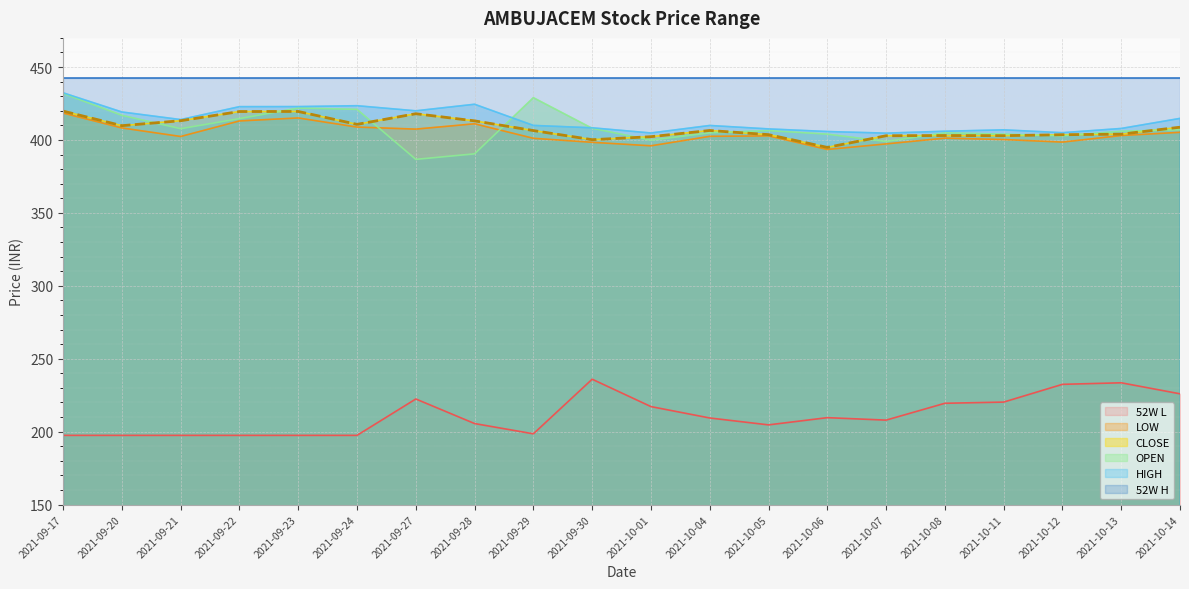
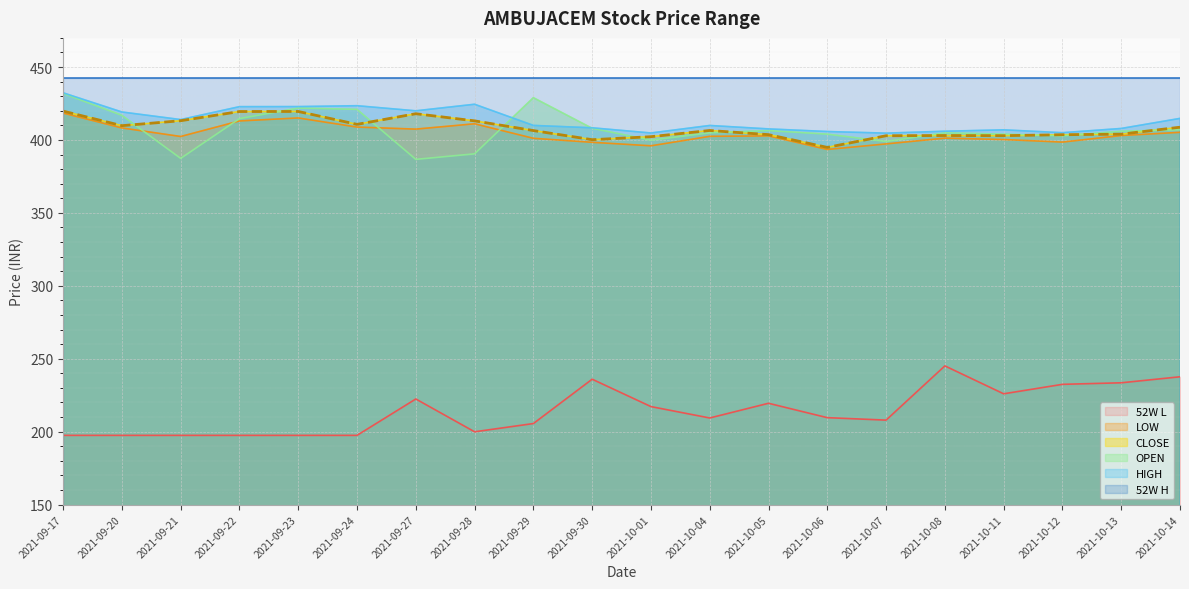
OPEN, 2021-09-21: 408 -> 387
52W L, 2021-09-28: 206 -> 200
52W L, 2021-09-29: 199 -> 206
52W L, 2021-10-05: 205 -> 219
52W L, 2021-10-08: 219 -> 245
52W L, 2021-10-11: 220 -> 226
52W L, 2021-10-14: 226 -> 238
